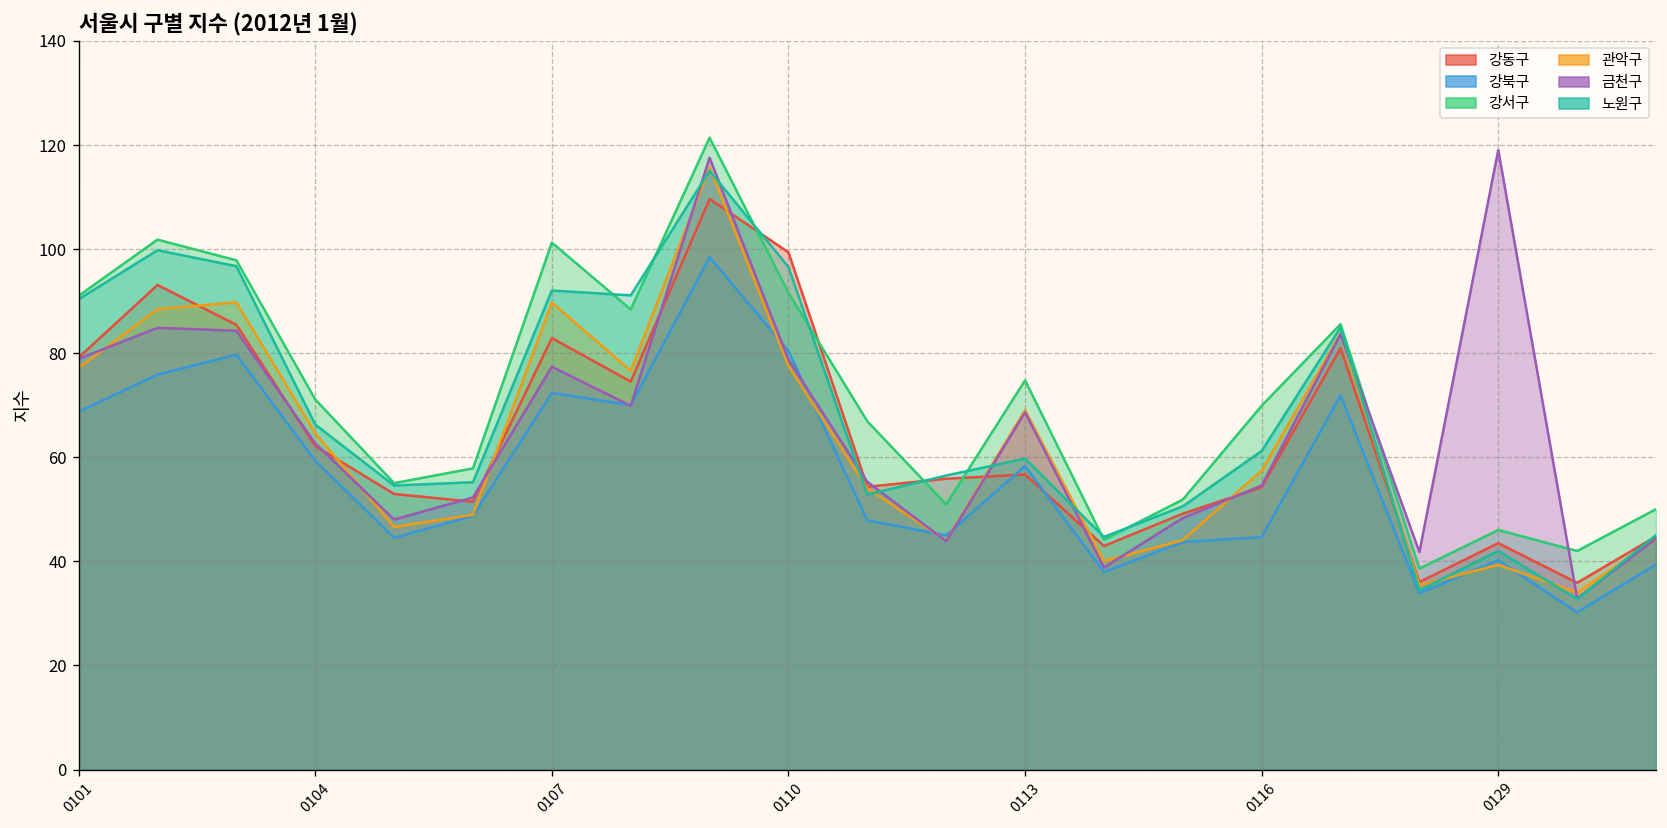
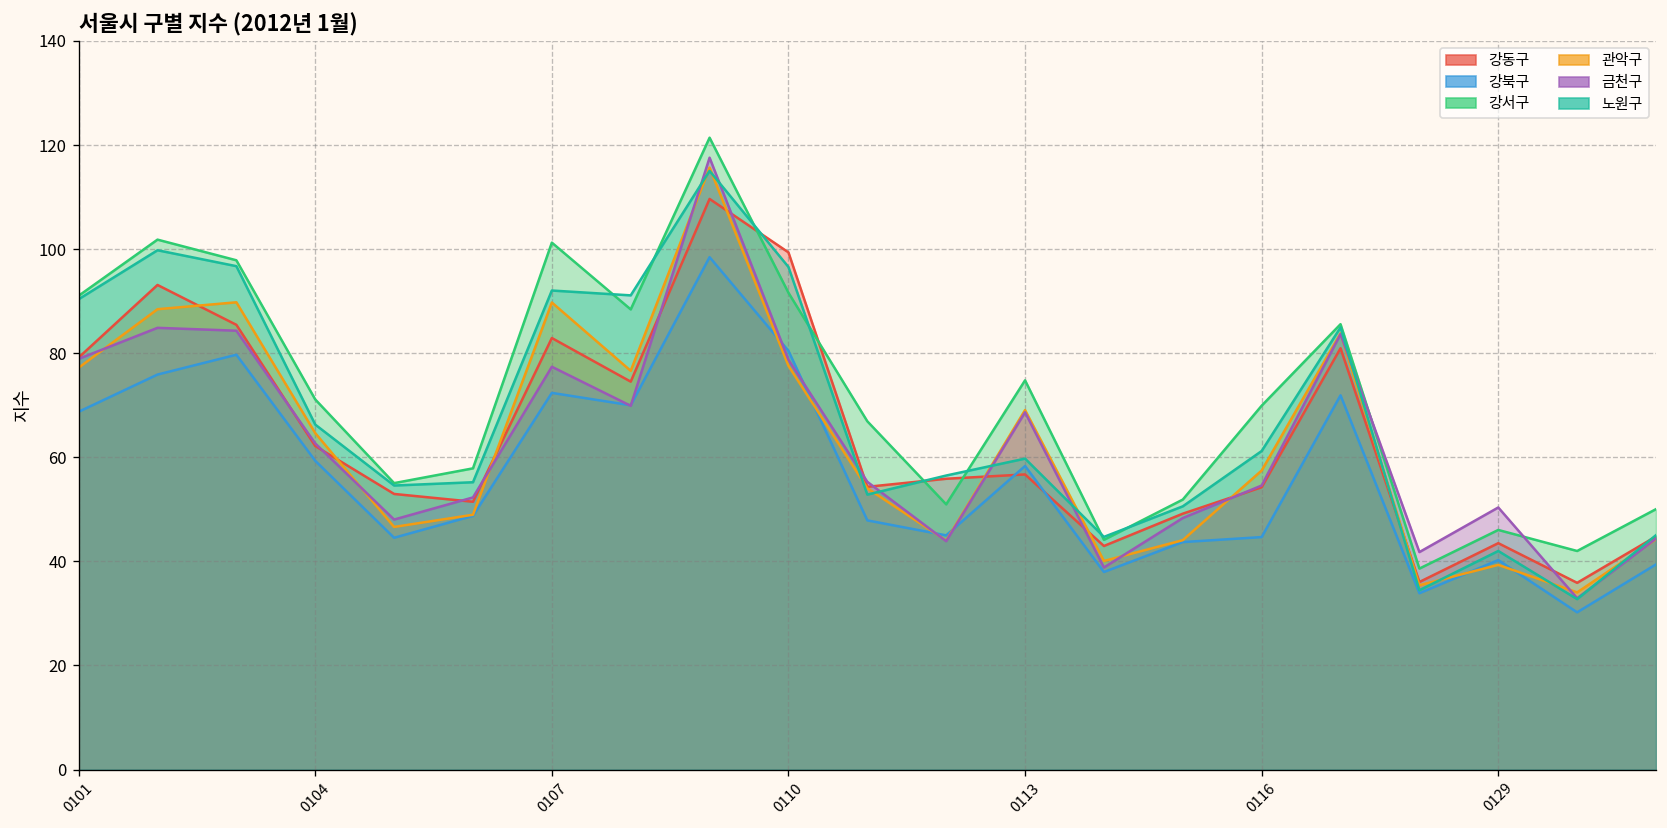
금천구, 0129: 119 -> 50
